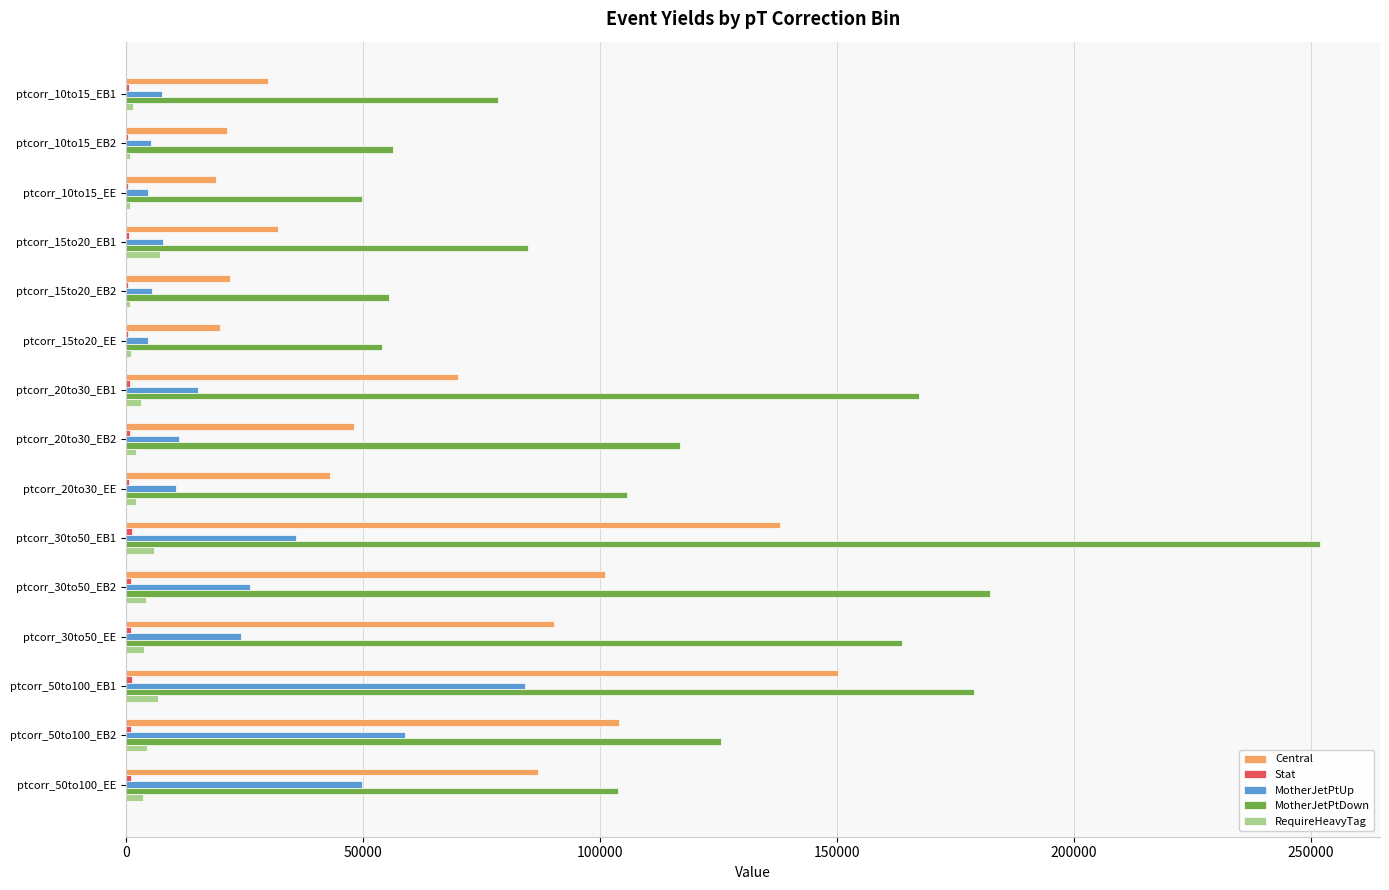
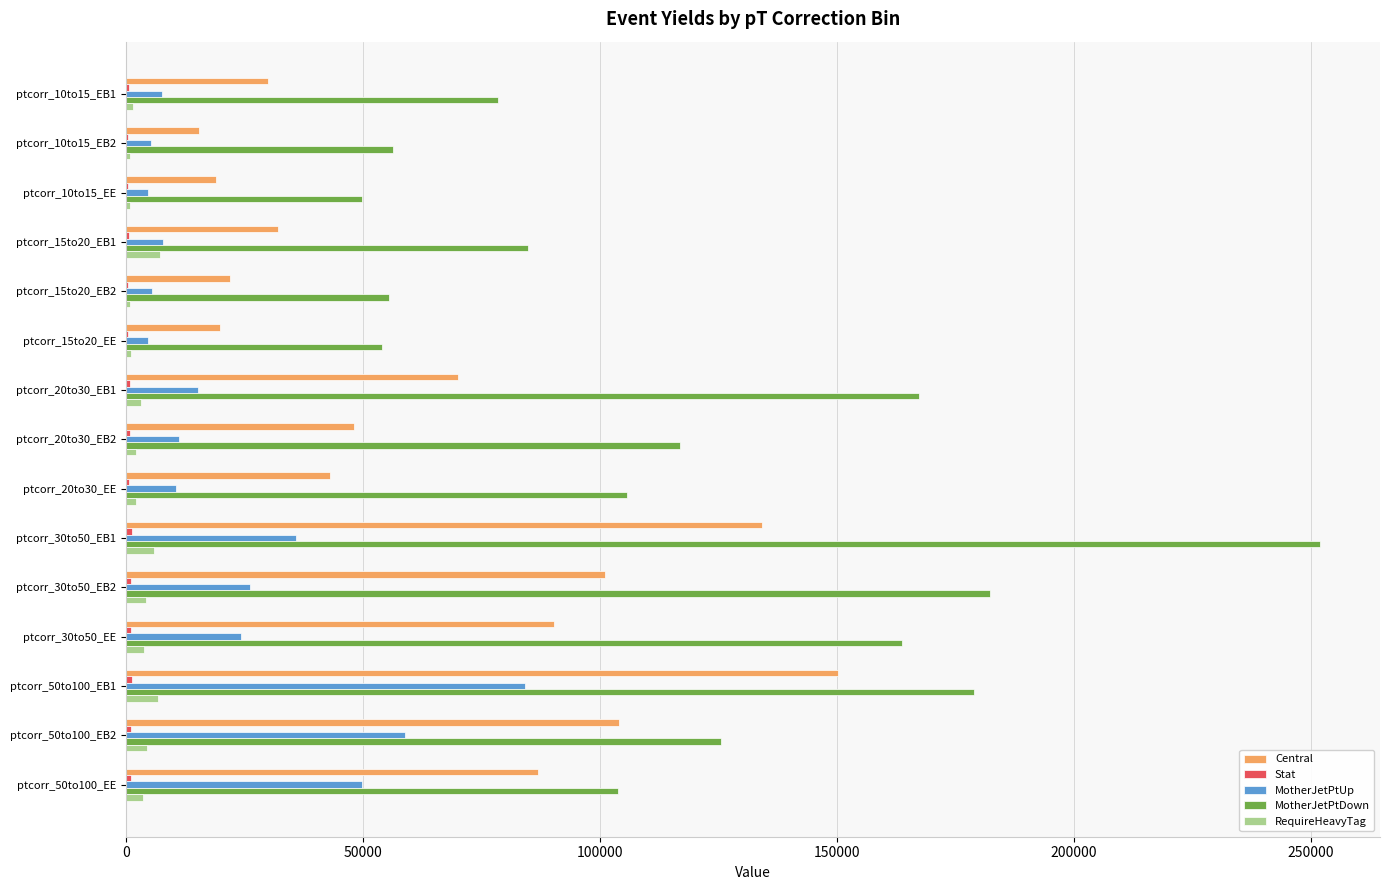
Central, ptcorr_10to15_EB2: 21000 -> 15000
Central, ptcorr_30to50_EB1: 138000 -> 134000
